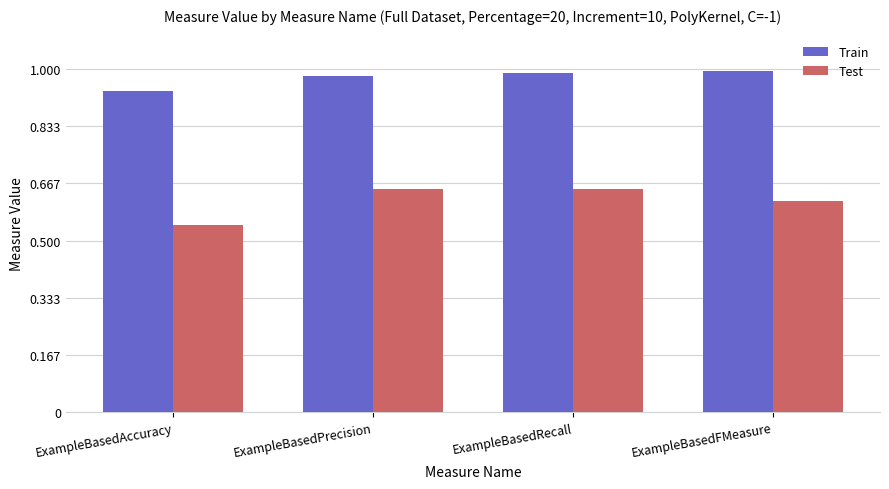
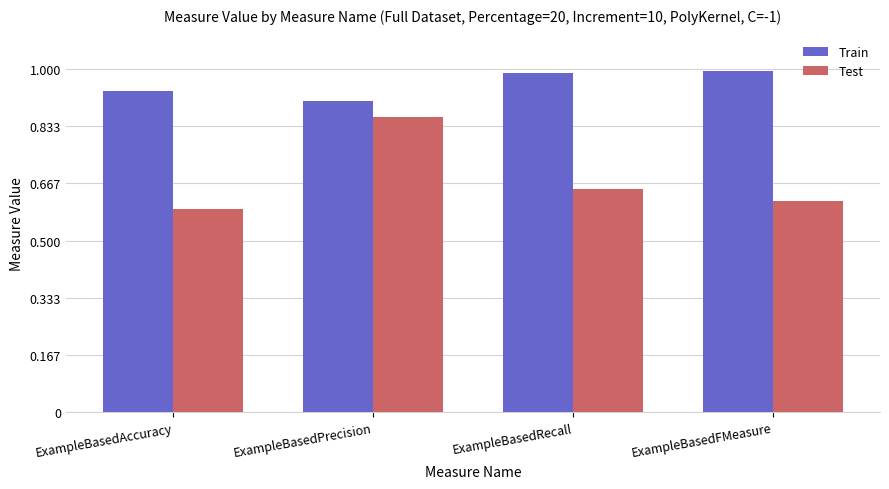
Test, ExampleBasedAccuracy: 0.55 -> 0.59
Train, ExampleBasedPrecision: 0.98 -> 0.91
Test, ExampleBasedPrecision: 0.65 -> 0.86
